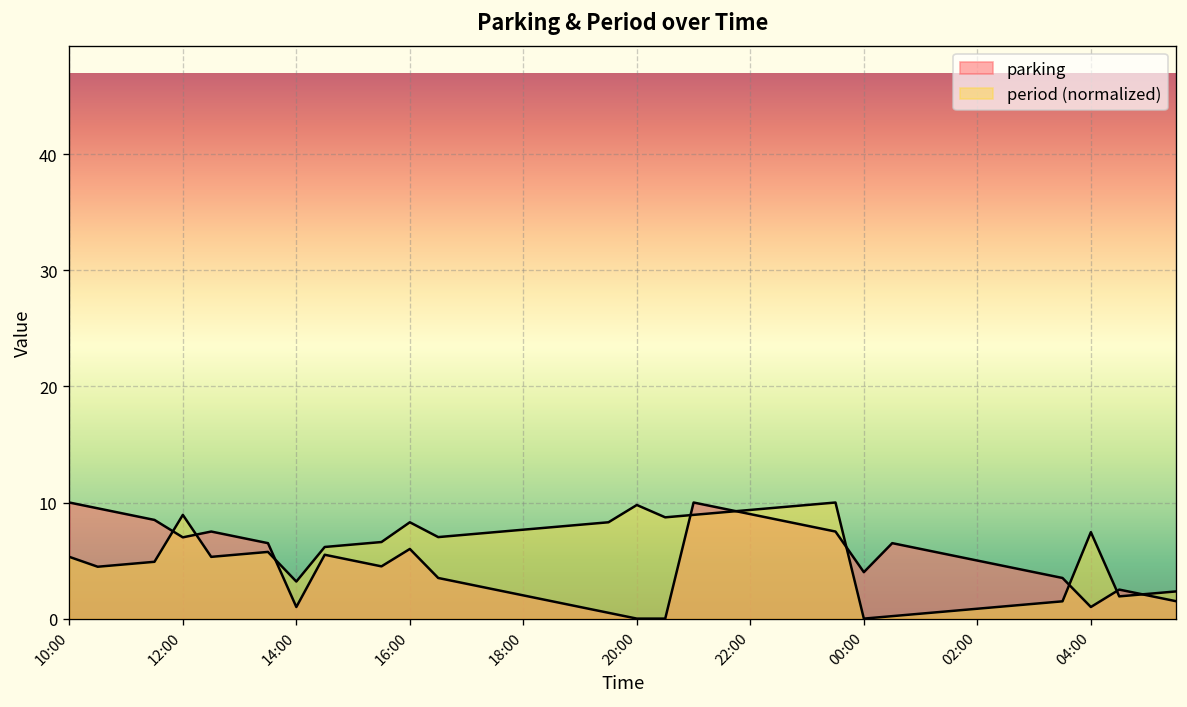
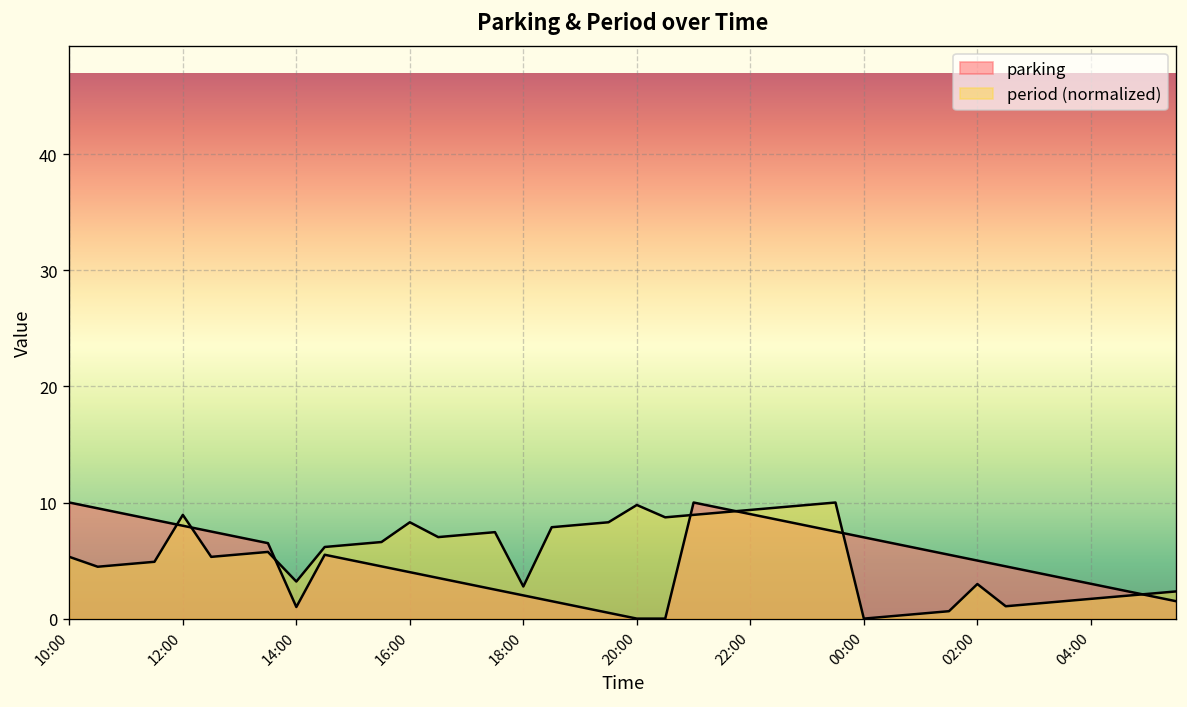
parking, 12:00: 7 -> 8
parking, 16:00: 6 -> 4
period (normalized), 18:00: 8 -> 3
parking, 00:00: 4 -> 7
period (normalized), 02:00: 1 -> 3
parking, 04:00: 1 -> 3
period (normalized), 04:00: 7 -> 2
